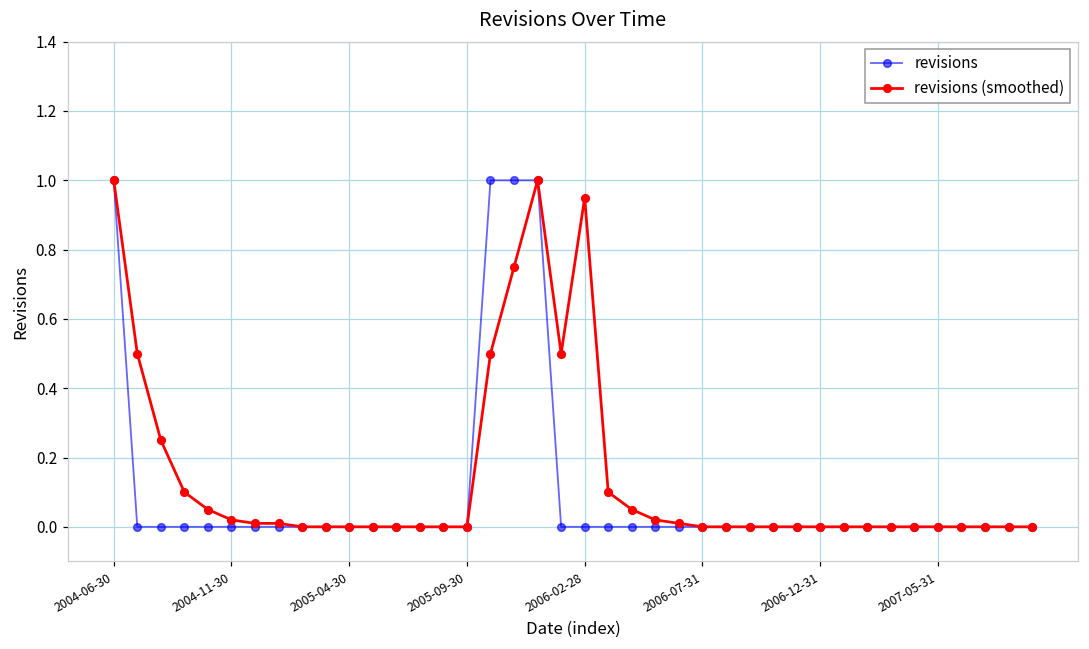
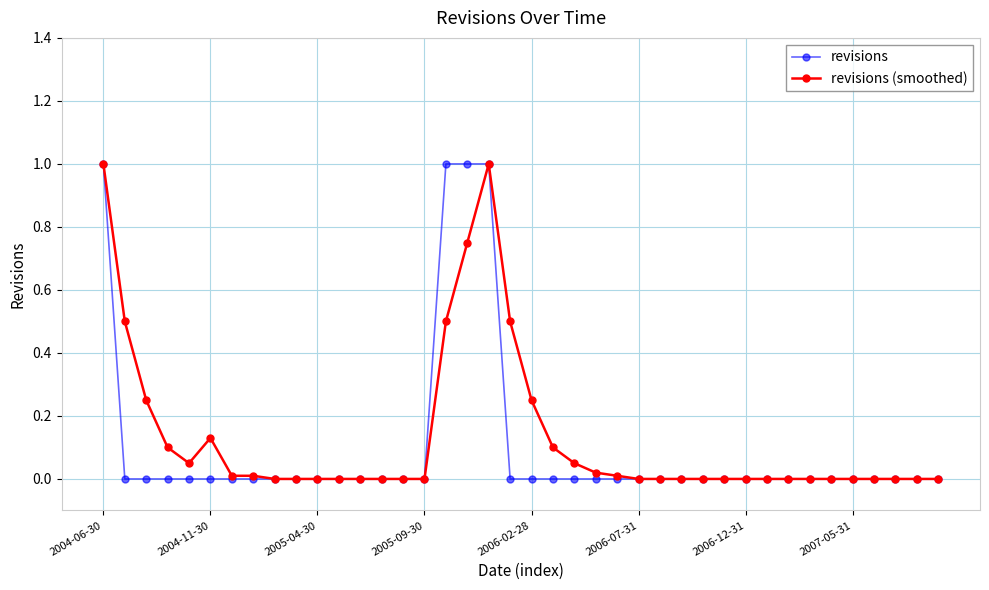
revisions (smoothed), 2004-11-30: 0.02 -> 0.13
revisions (smoothed), 2006-02-28: 0.95 -> 0.25
